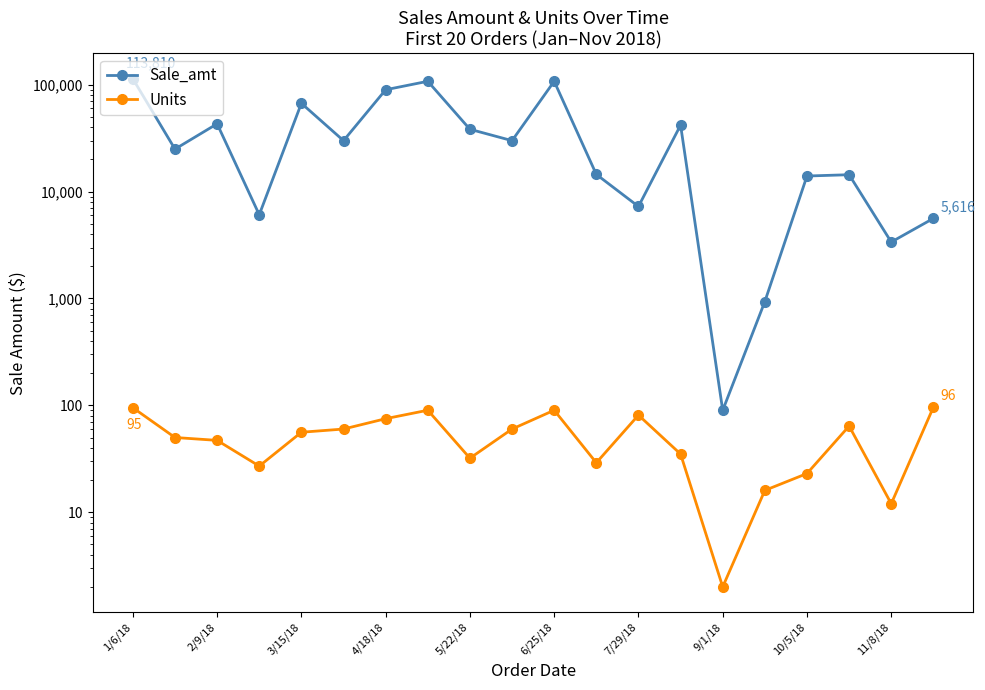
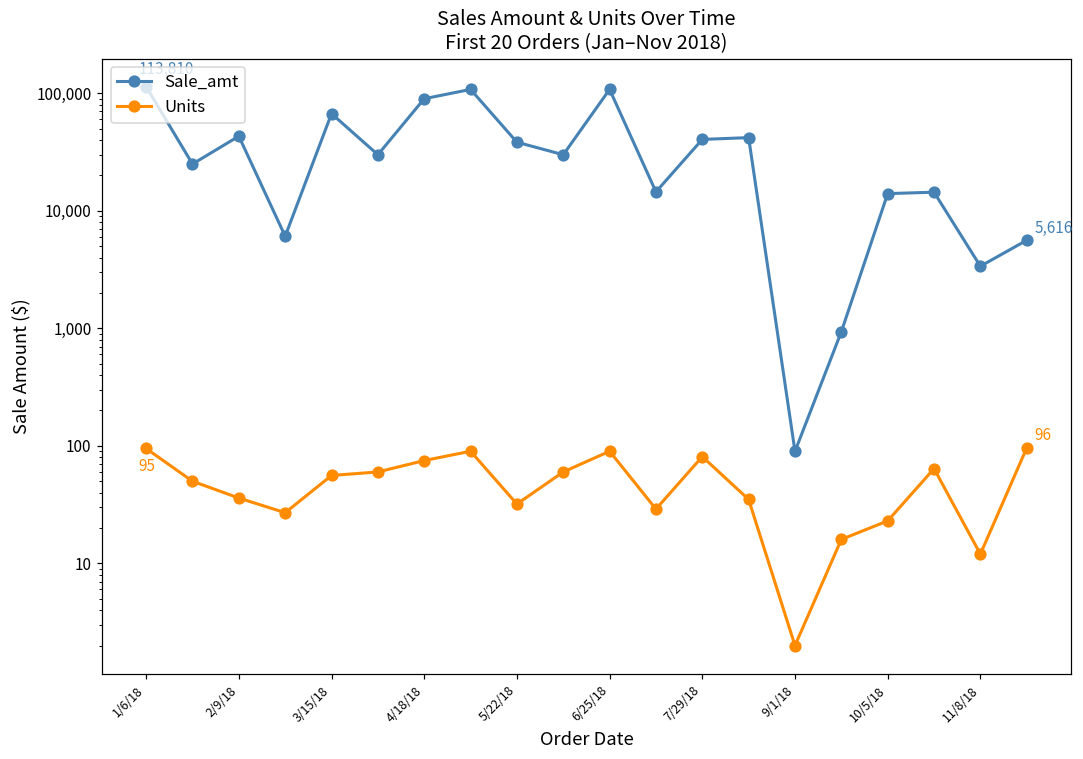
Units, 2/9/18: 50 -> 36
Sale_amt, 7/29/18: 7,000 -> 41,000
